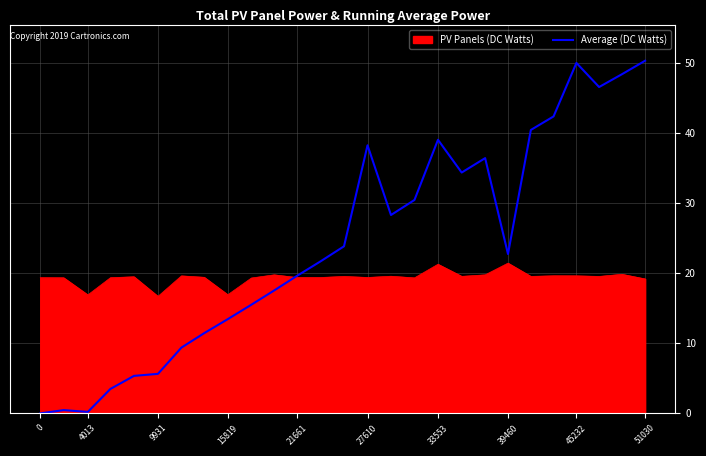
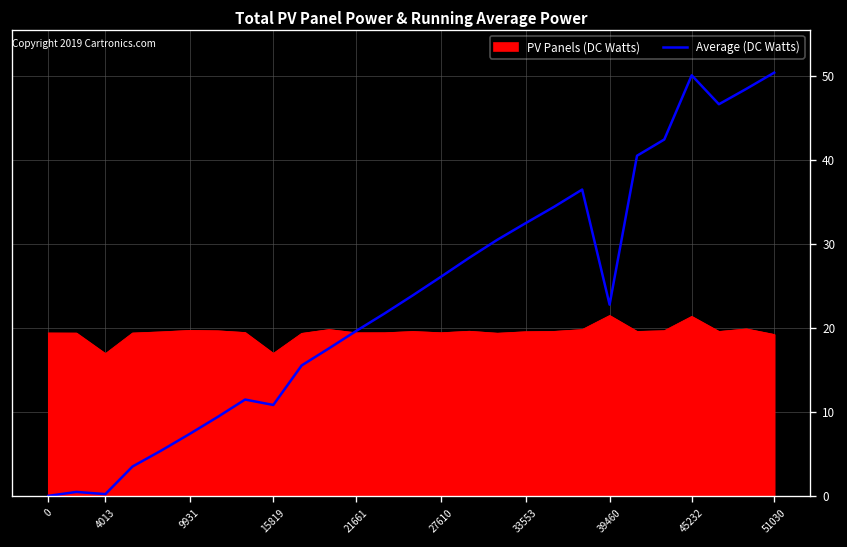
PV Panels (DC Watts), 9931: 17 -> 20
Average (DC Watts), 9931: 6 -> 7
Average (DC Watts), 15819: 13 -> 11
Average (DC Watts), 27610: 38 -> 26
PV Panels (DC Watts), 33553: 21 -> 20
Average (DC Watts), 33553: 39 -> 32
PV Panels (DC Watts), 45232: 20 -> 21
